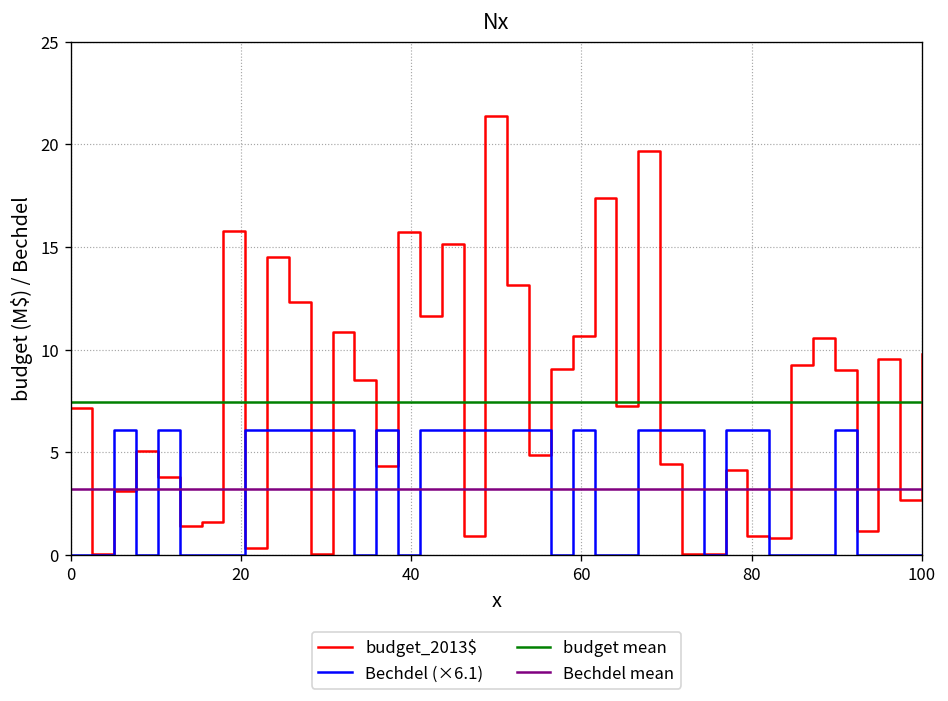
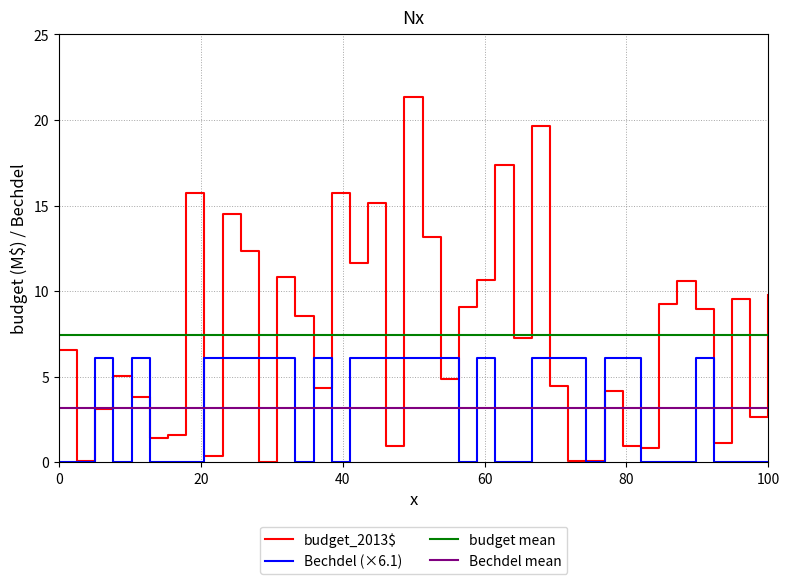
budget_2013$, 0: 7.2 -> 6.6
